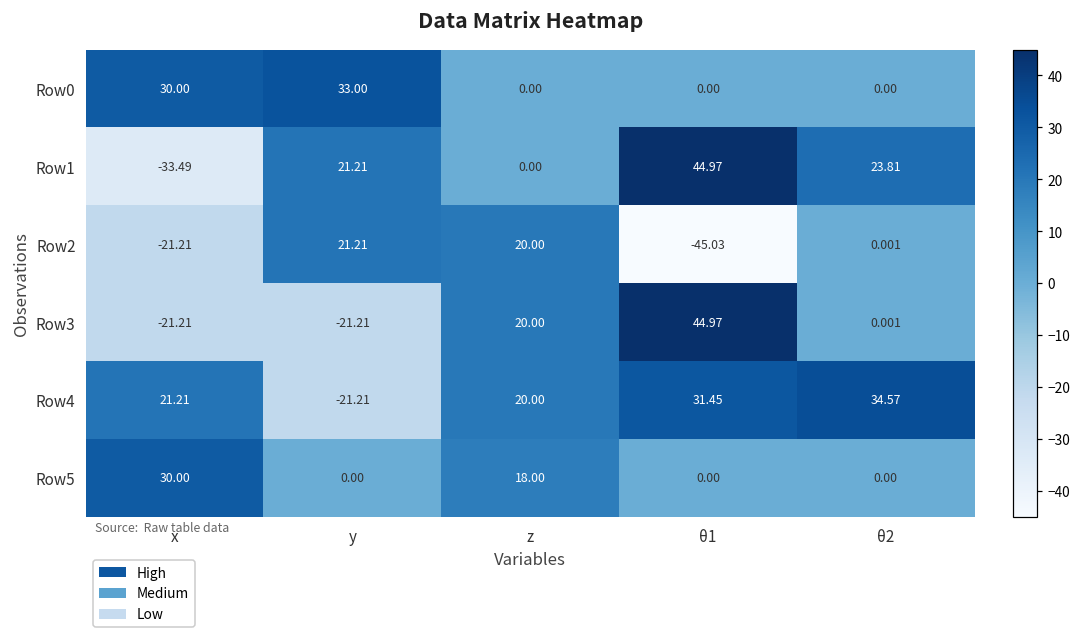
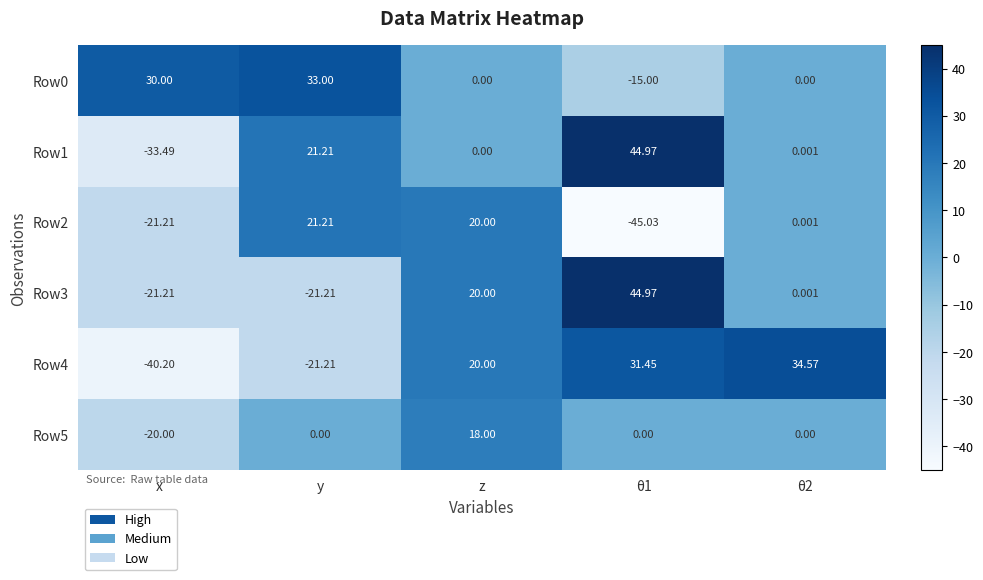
Row0, θ1: 0.00 -> -15.00
Row1, θ2: 23.81 -> 0.001
Row4, x: 21.21 -> -40.20
Row5, x: 30.00 -> -20.00
